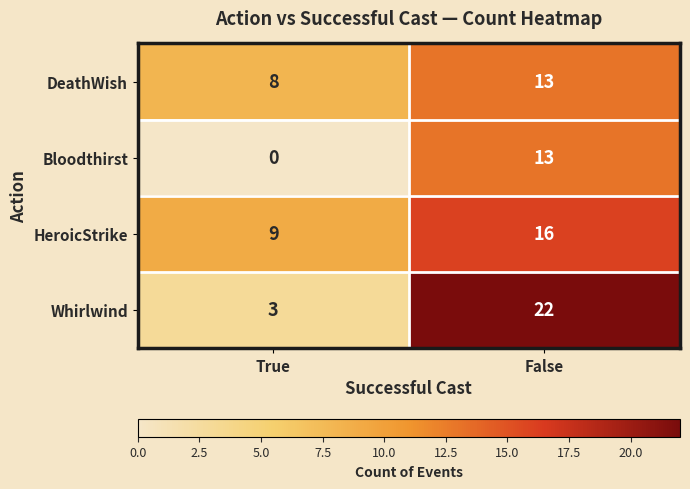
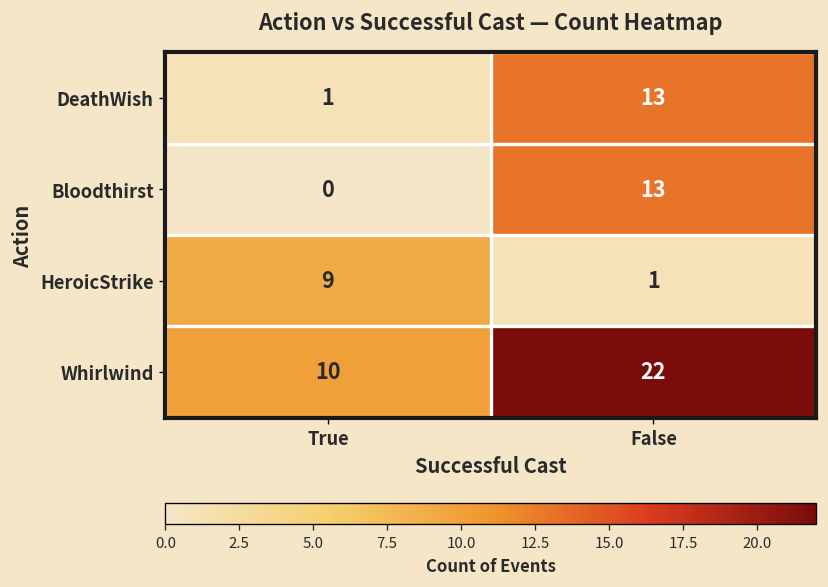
DeathWish, True: 8 -> 1
HeroicStrike, False: 16 -> 1
Whirlwind, True: 3 -> 10
